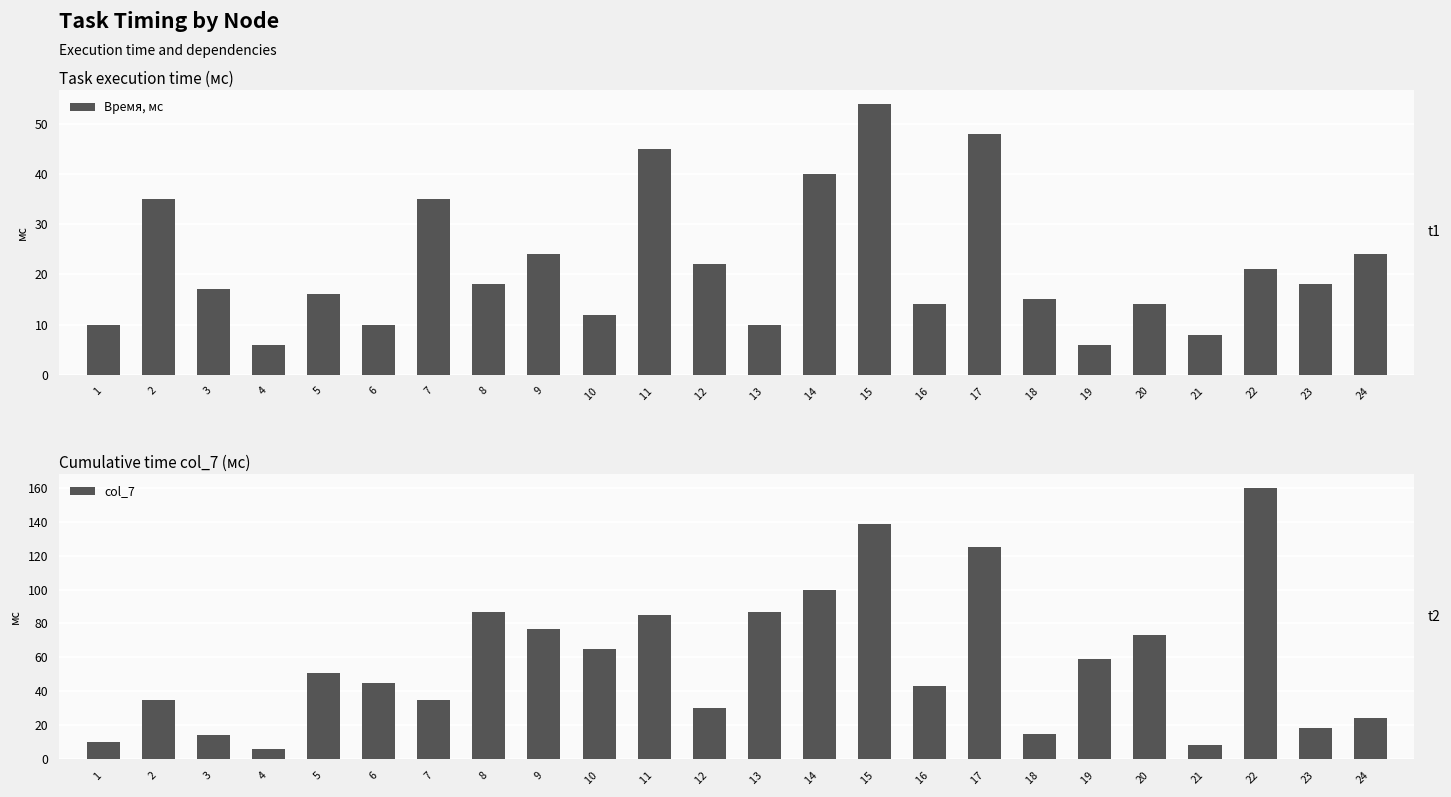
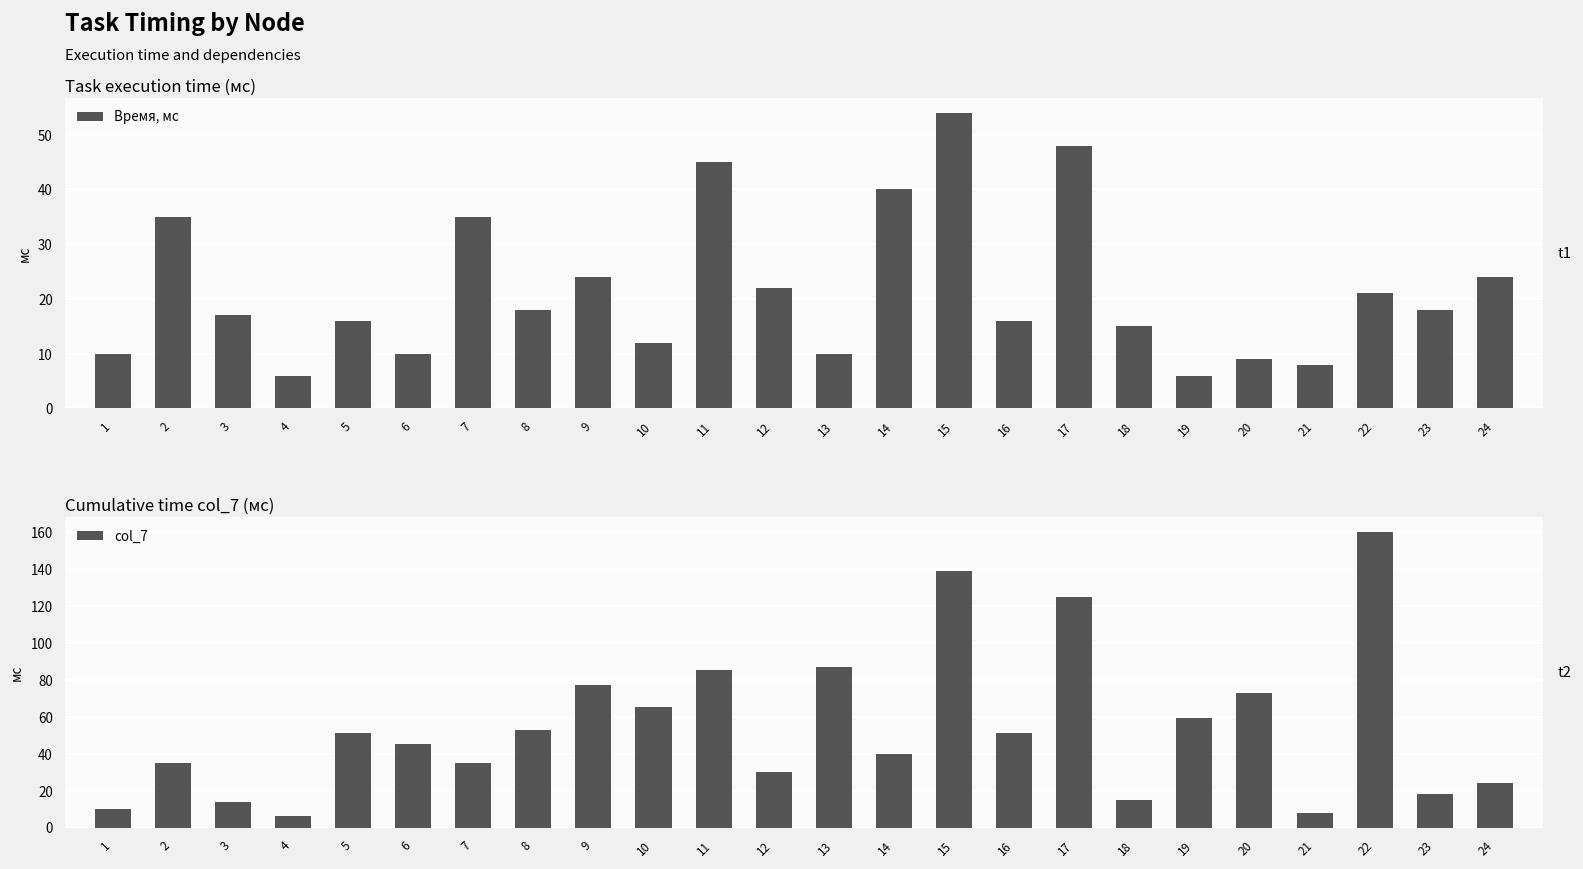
Task execution time (мс), 16: 14 -> 16
Task execution time (мс), 20: 14 -> 9
Cumulative time col_7 (мс), 8: 87 -> 53
Cumulative time col_7 (мс), 14: 100 -> 40
Cumulative time col_7 (мс), 16: 43 -> 51
